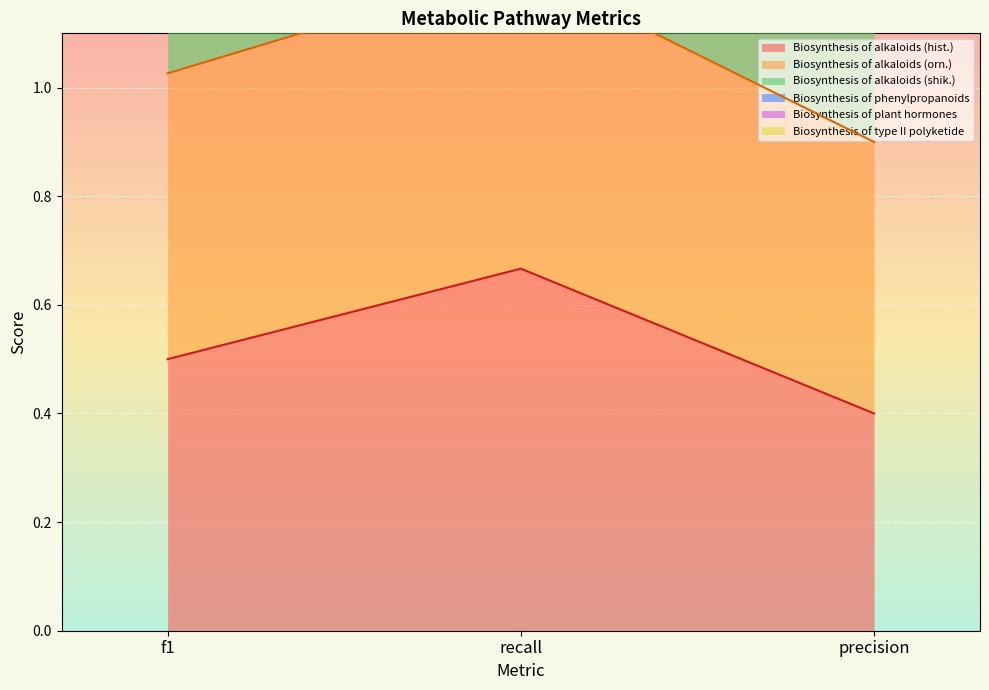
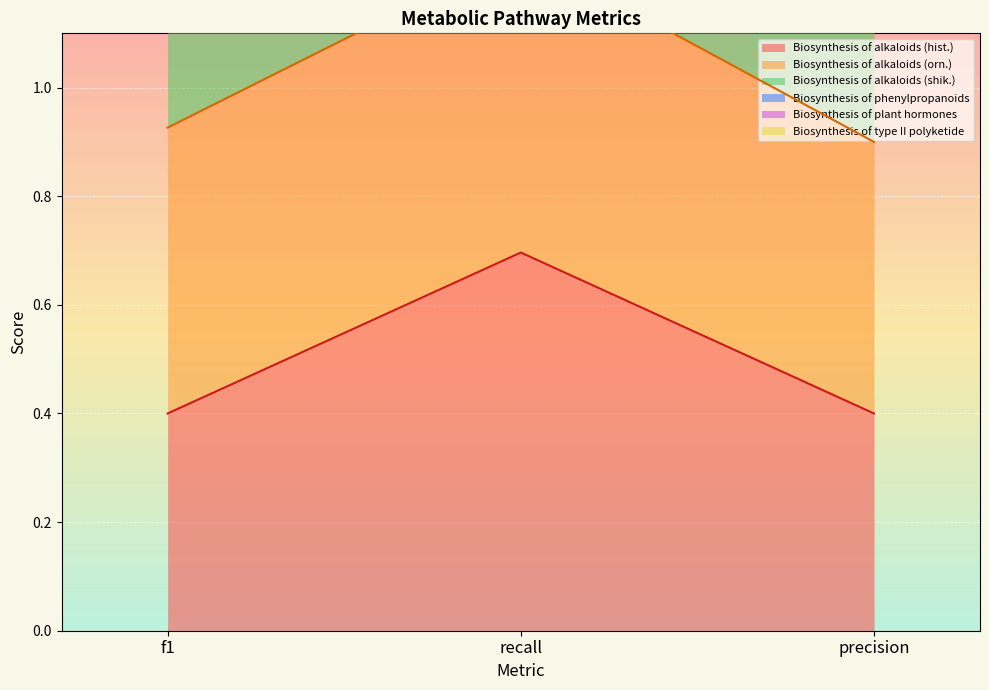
Biosynthesis of alkaloids (hist.), f1: 0.5 -> 0.4
Biosynthesis of alkaloids (hist.), recall: 0.67 -> 0.70
